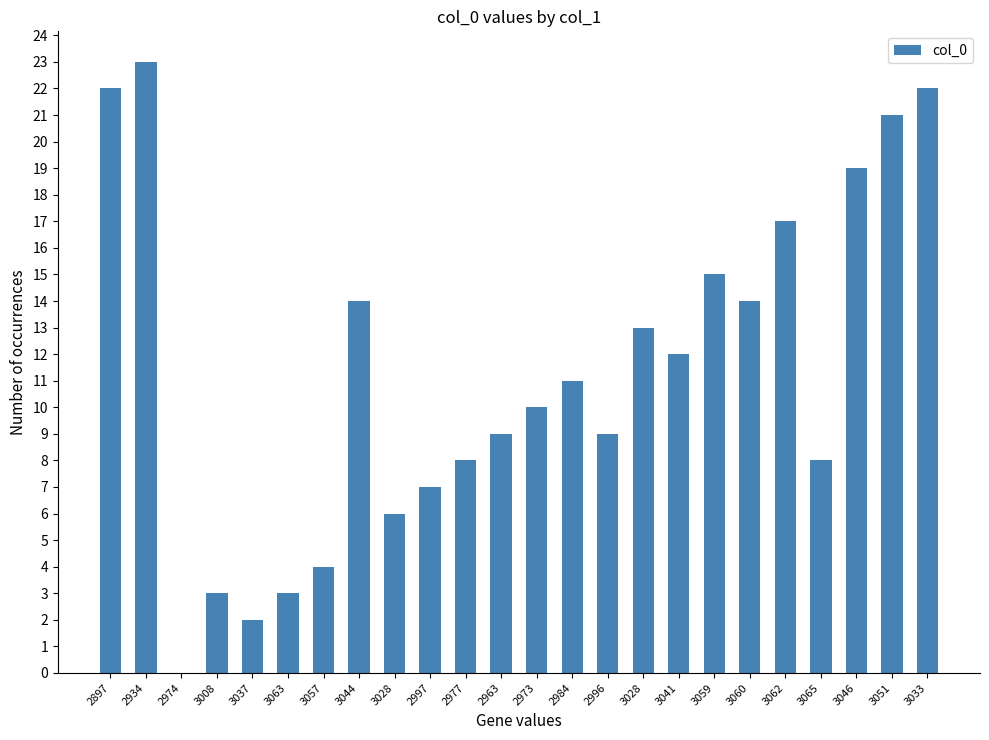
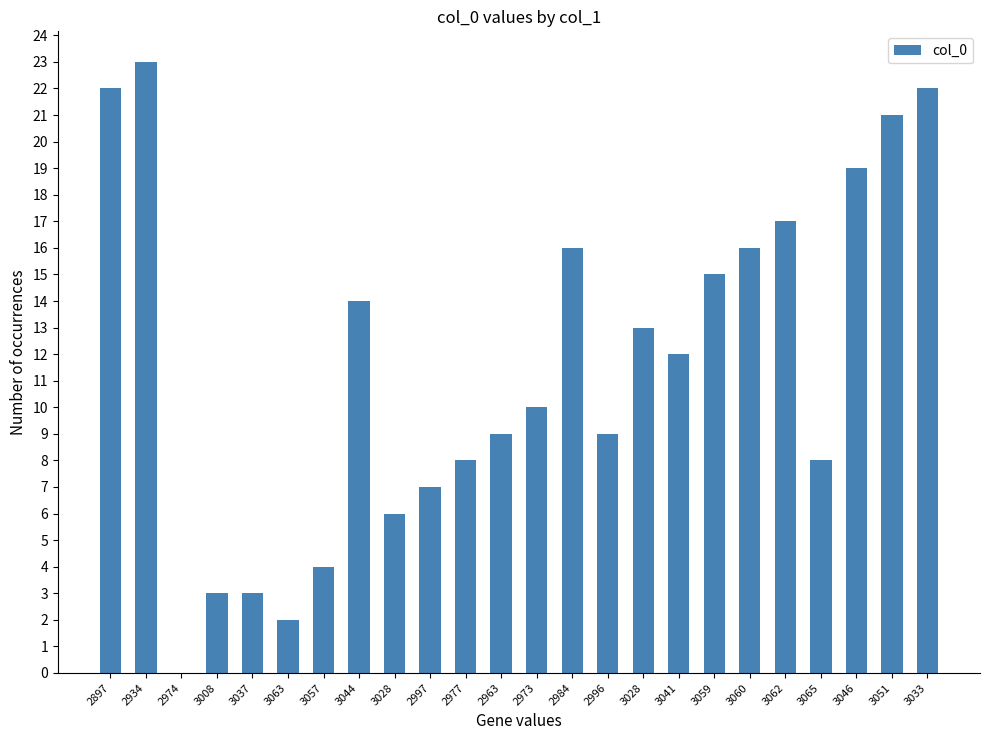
3037: 2 -> 3
3063: 3 -> 2
2984: 11 -> 16
3060: 14 -> 16
